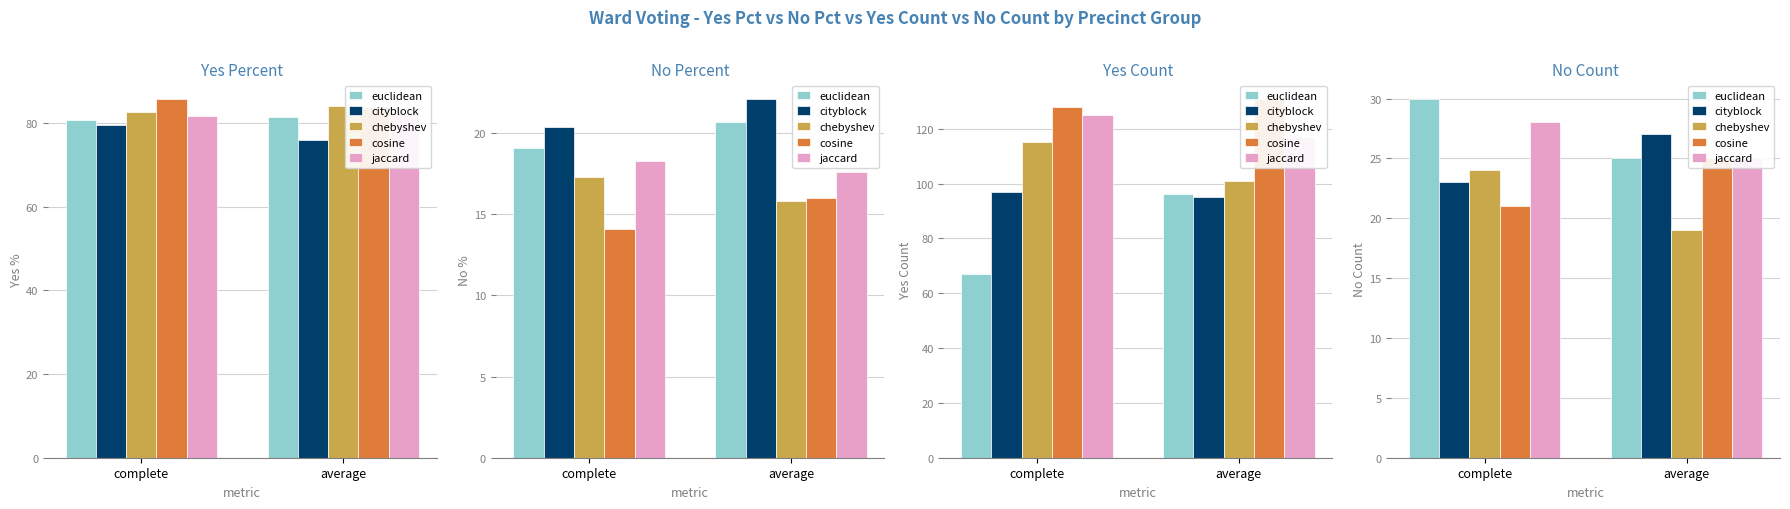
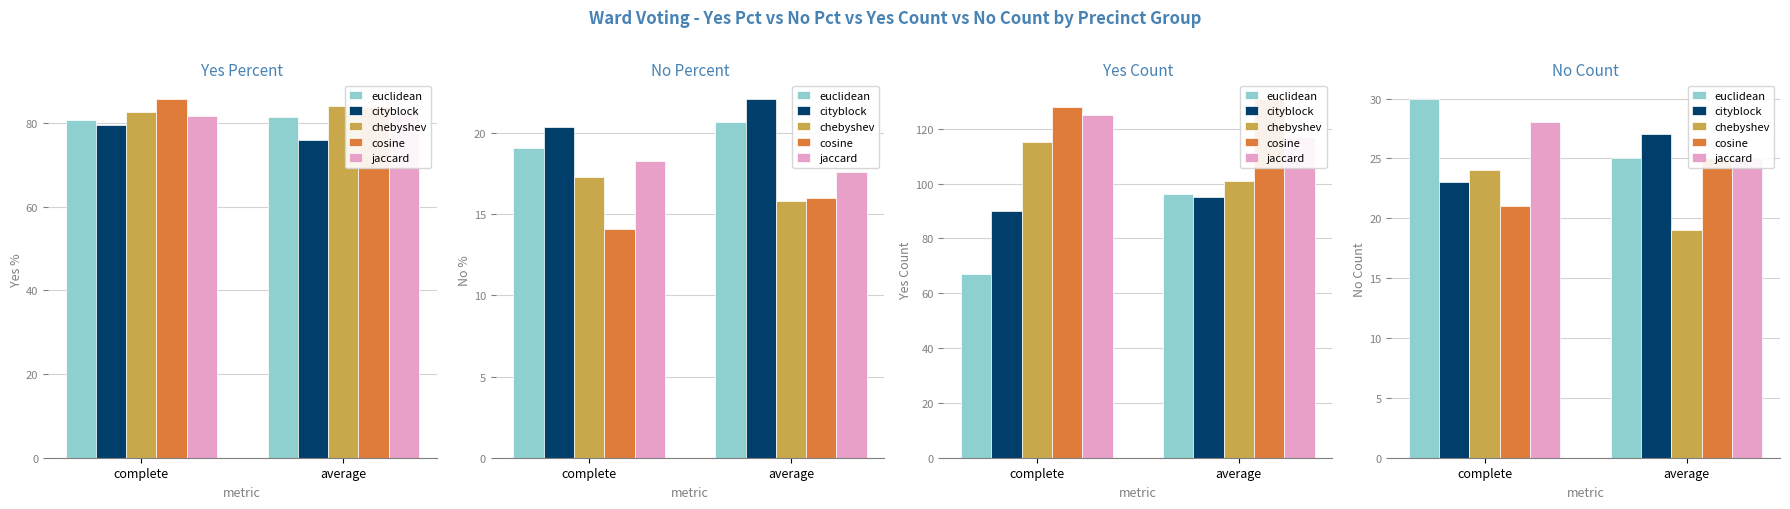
Yes Count, cityblock, complete: 97 -> 90
